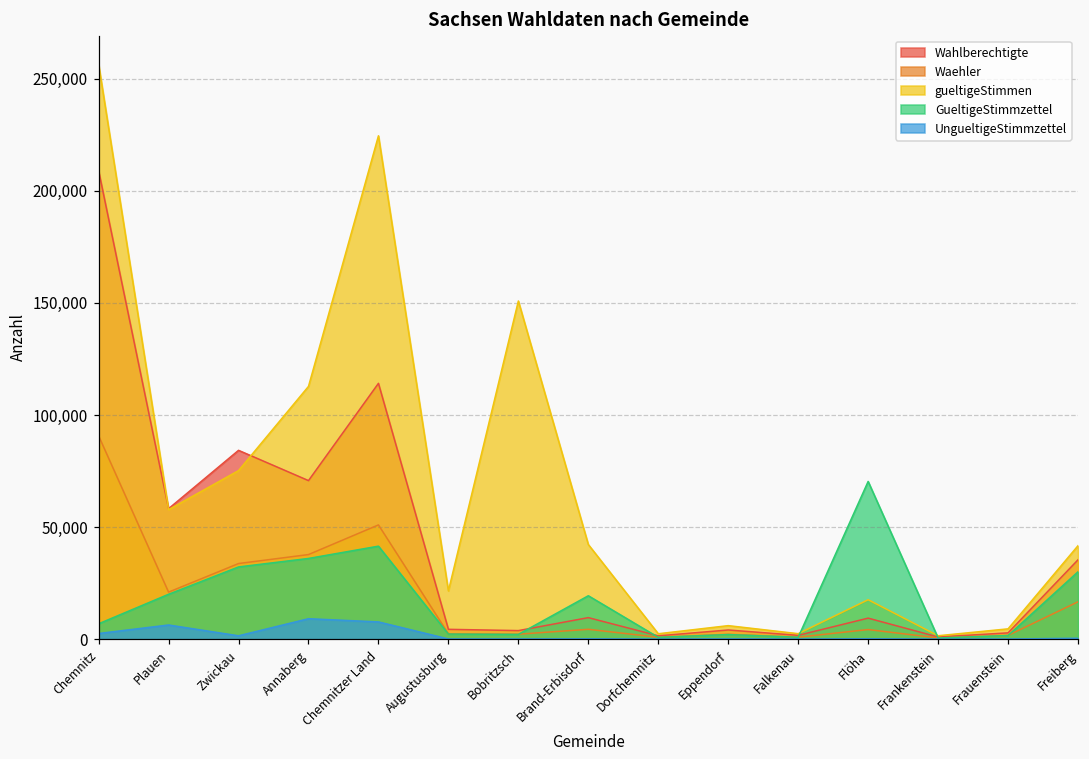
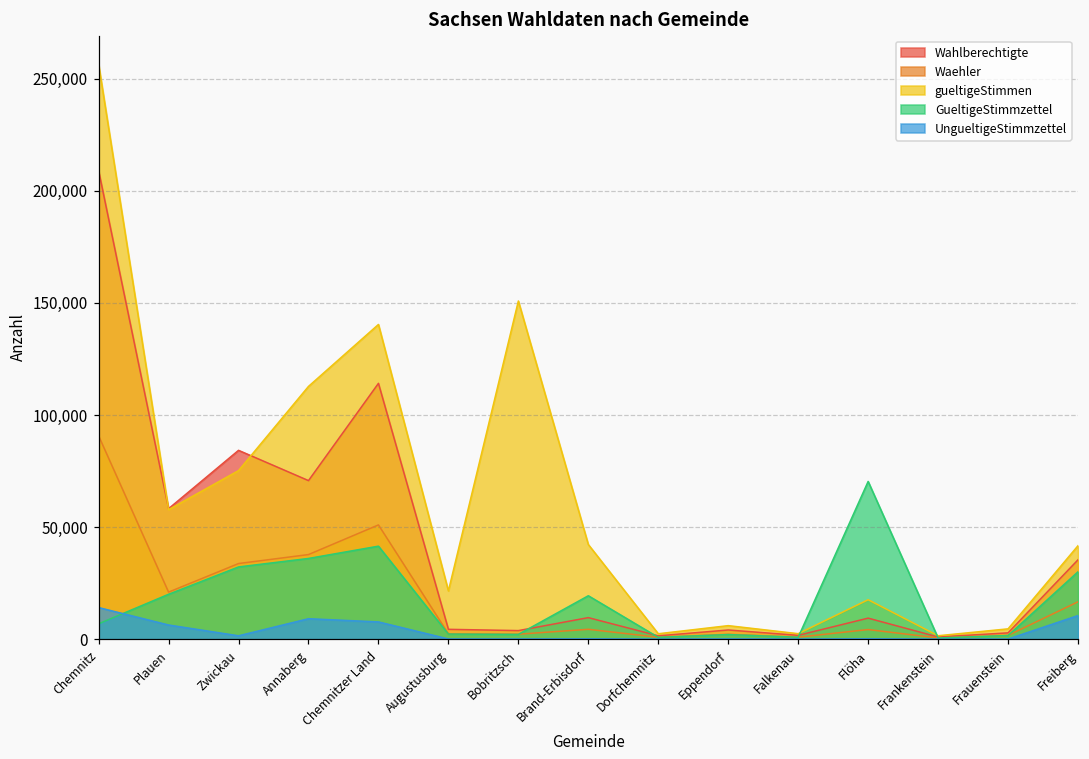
UngueltigeStimmzettel, Chemnitz: 3,000 -> 14,000
gueltigeStimmen, Chemnitzer Land: 225,000 -> 140,000
UngueltigeStimmzettel, Freiberg: 0 -> 11,000
